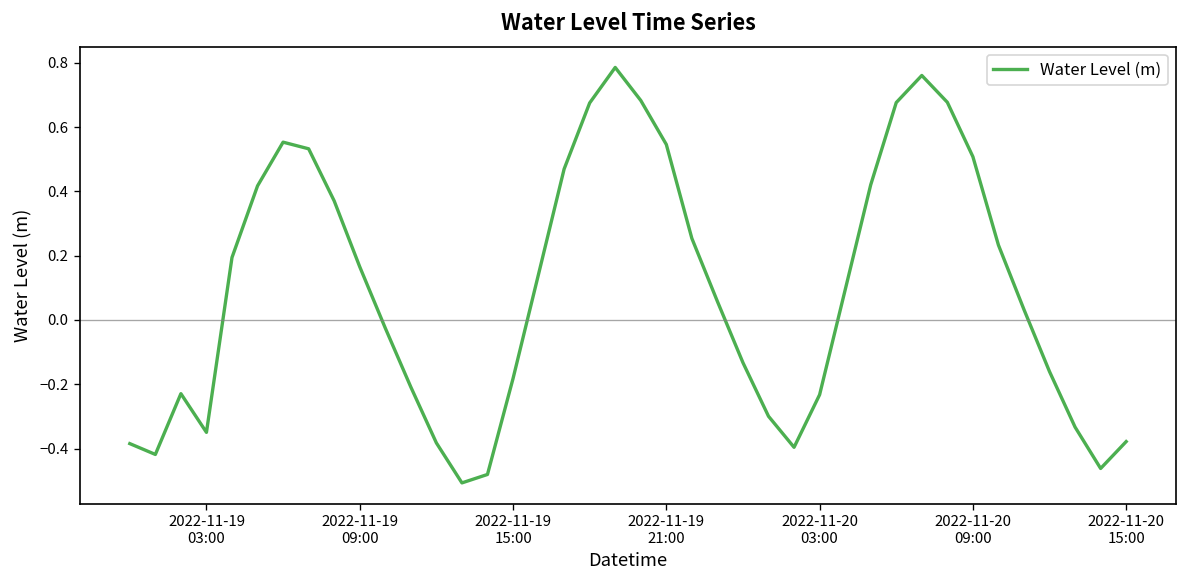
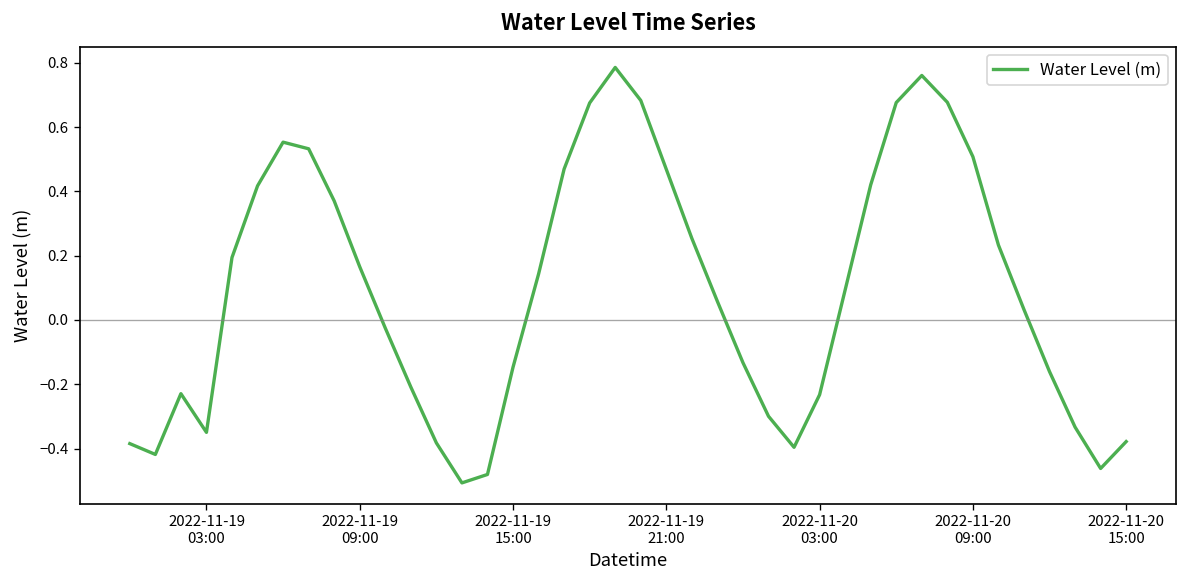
2022-11-19 15:00: -0.18 -> -0.15
2022-11-19 21:00: 0.55 -> 0.47
